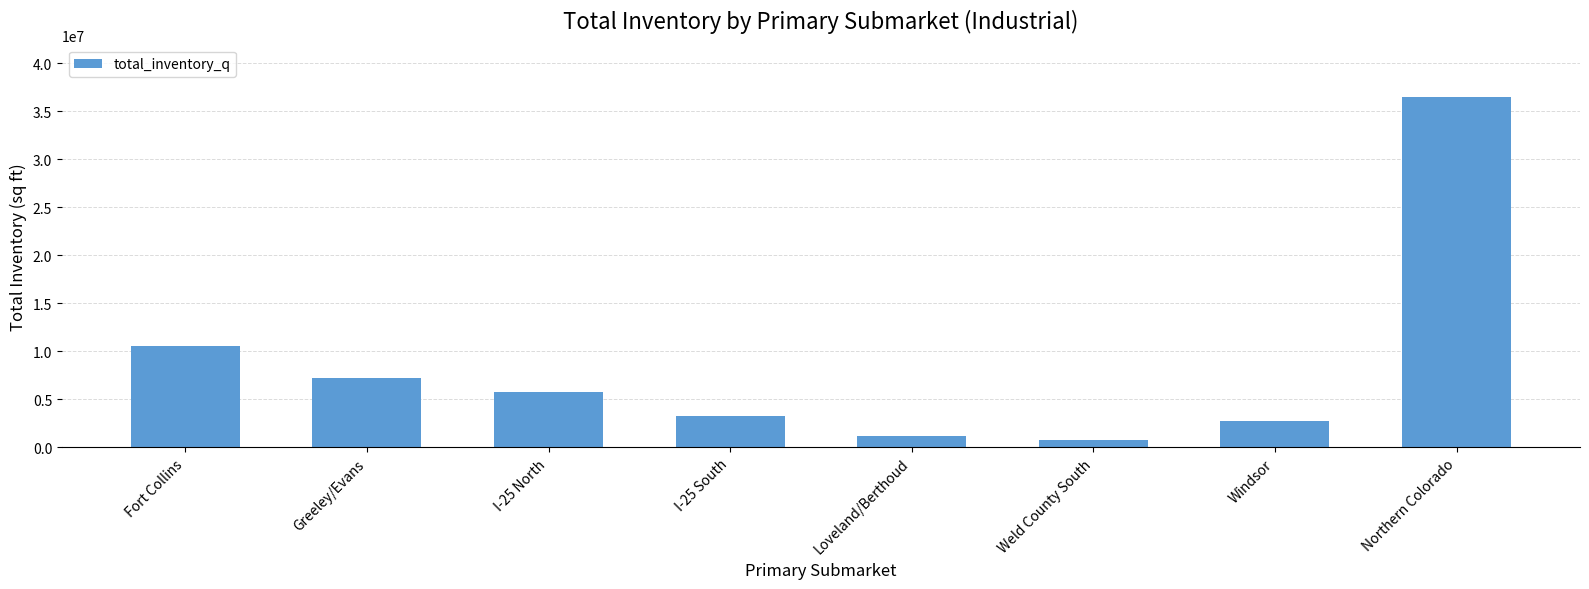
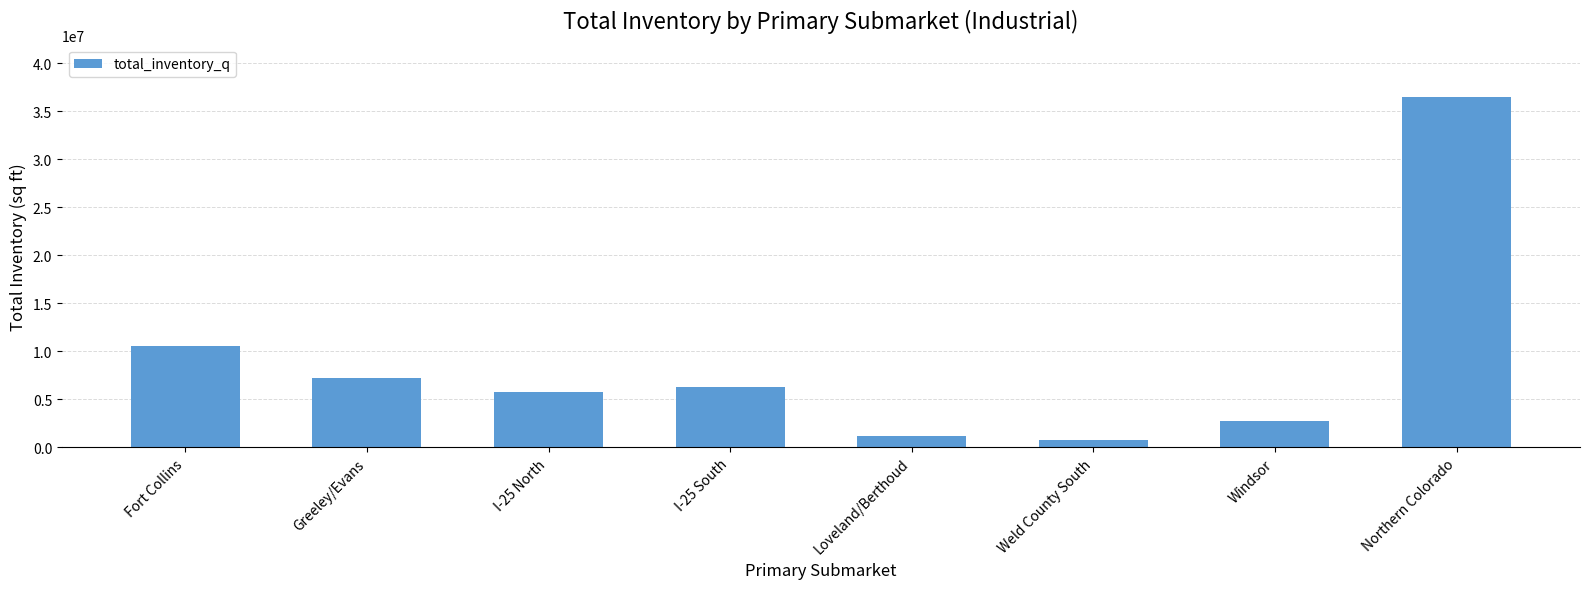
I-25 South: 3000000 -> 6000000
